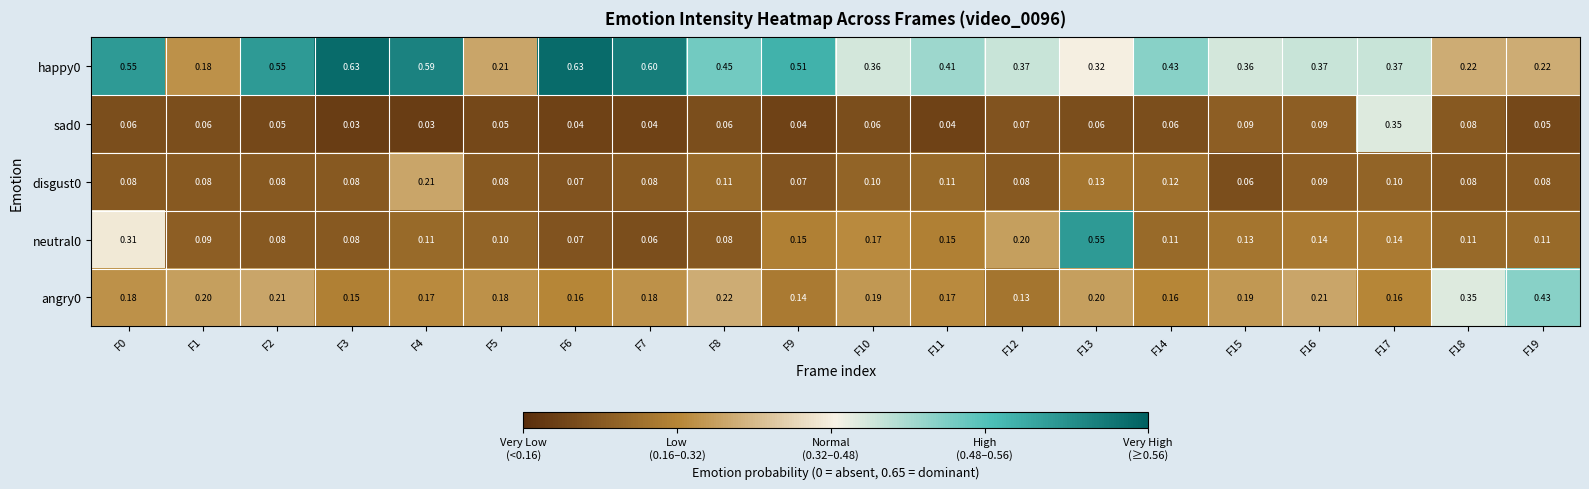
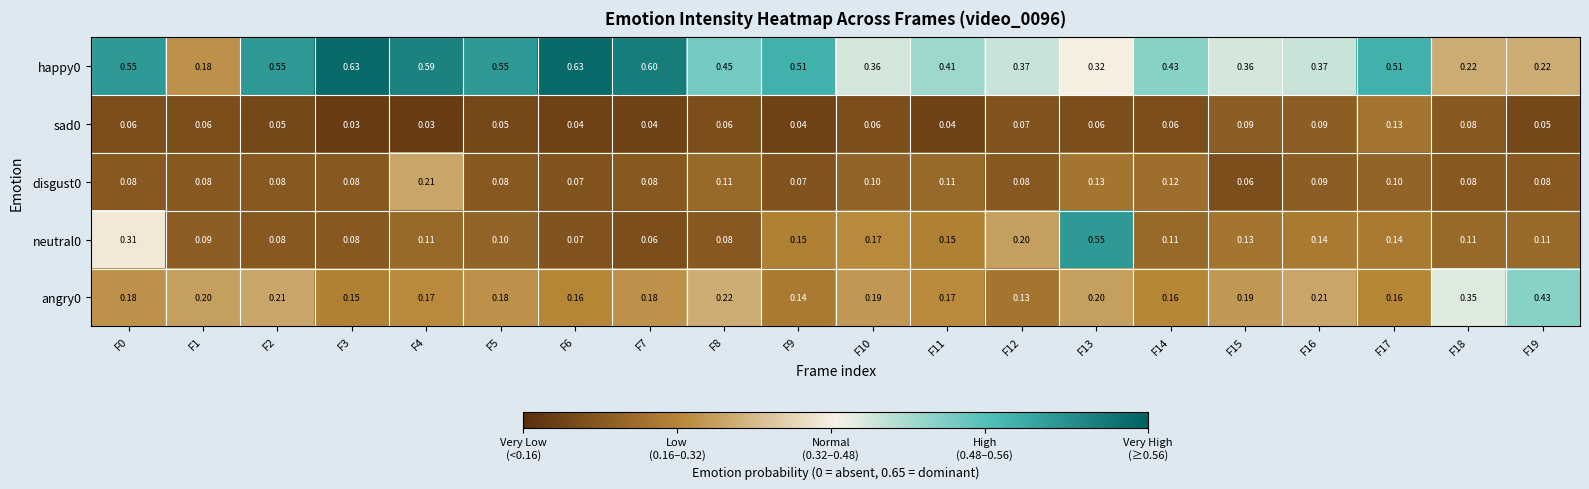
happy0, F5: 0.21 -> 0.55
happy0, F17: 0.37 -> 0.51
sad0, F17: 0.35 -> 0.13
